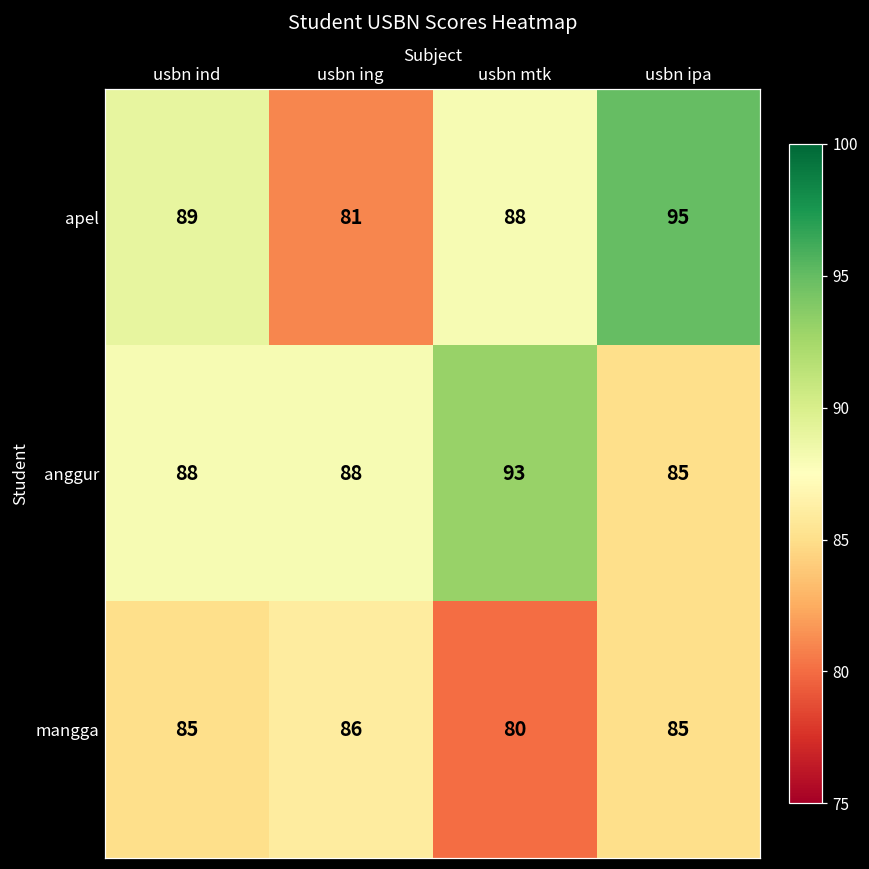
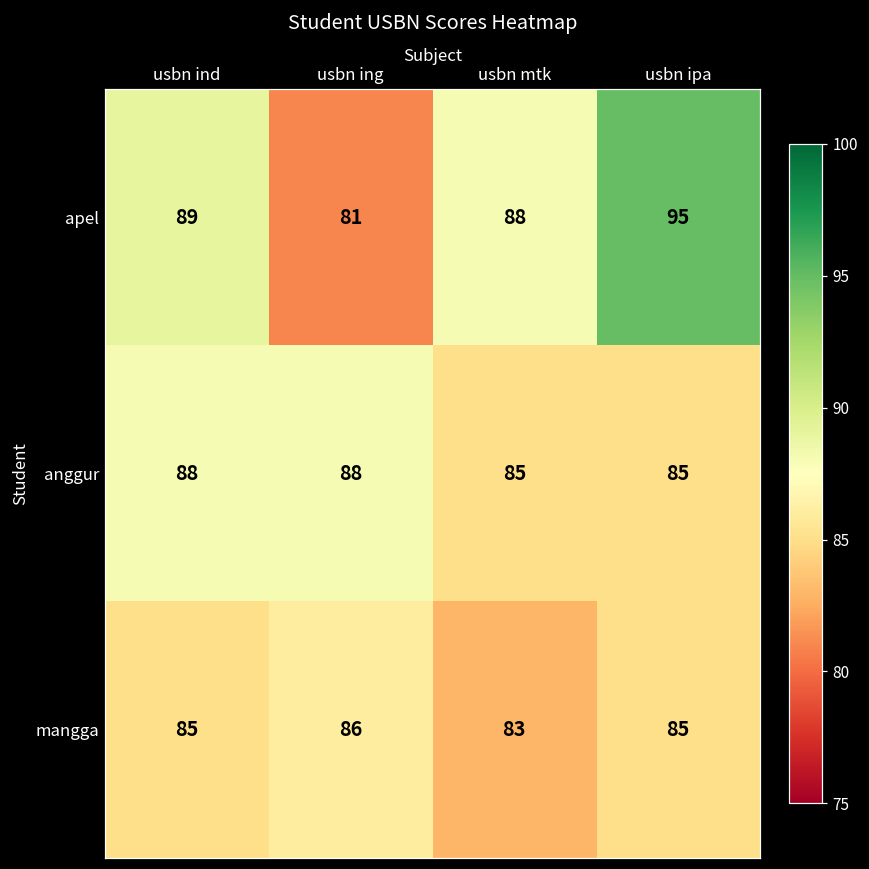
anggur, usbn mtk: 93 -> 85
mangga, usbn mtk: 80 -> 83
